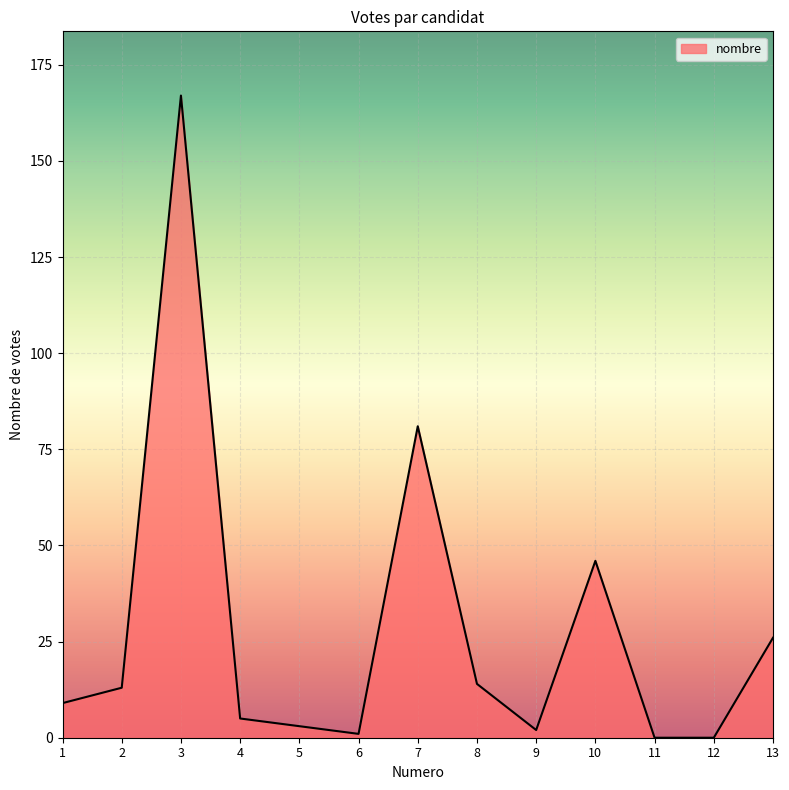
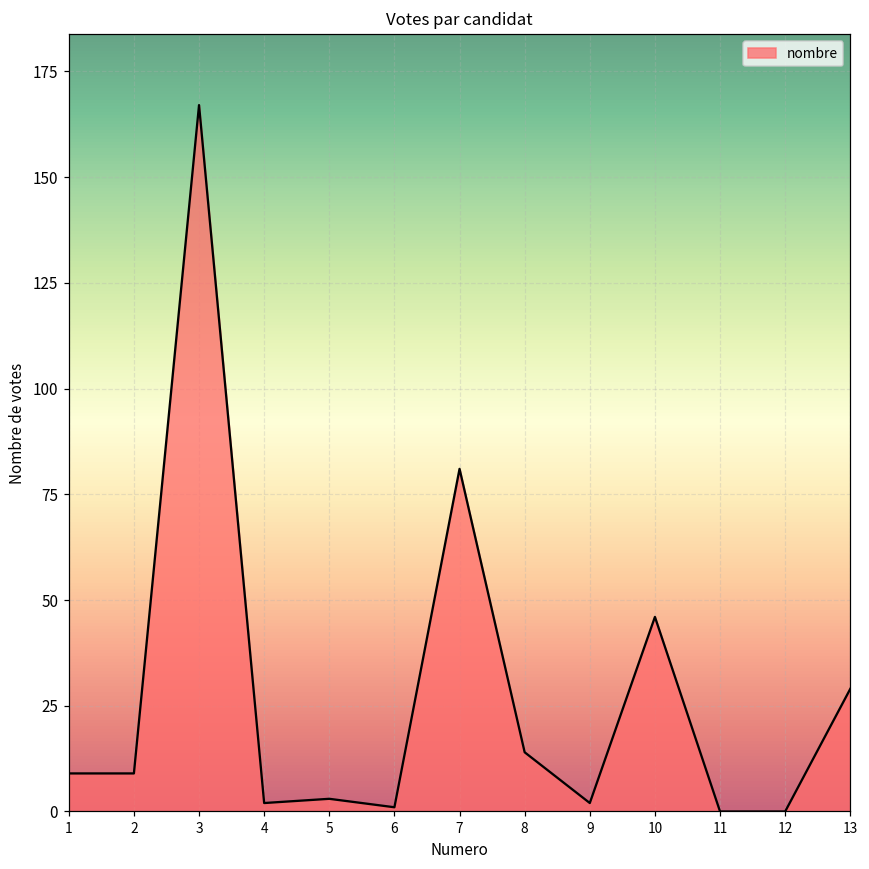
2: 13 -> 9
4: 5 -> 2
13: 26 -> 29
